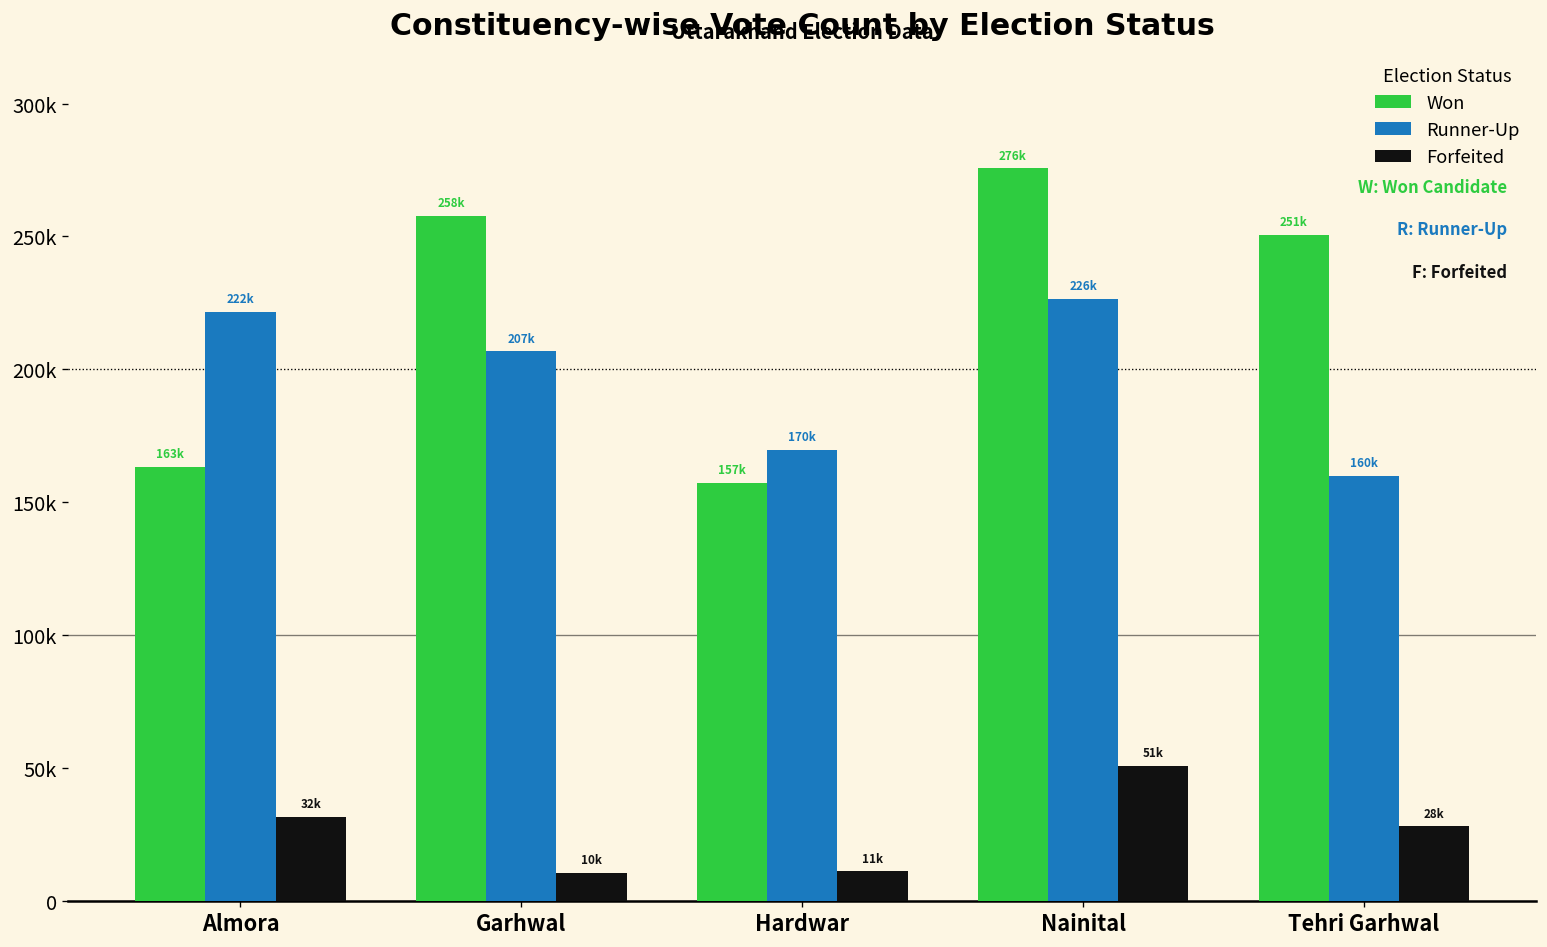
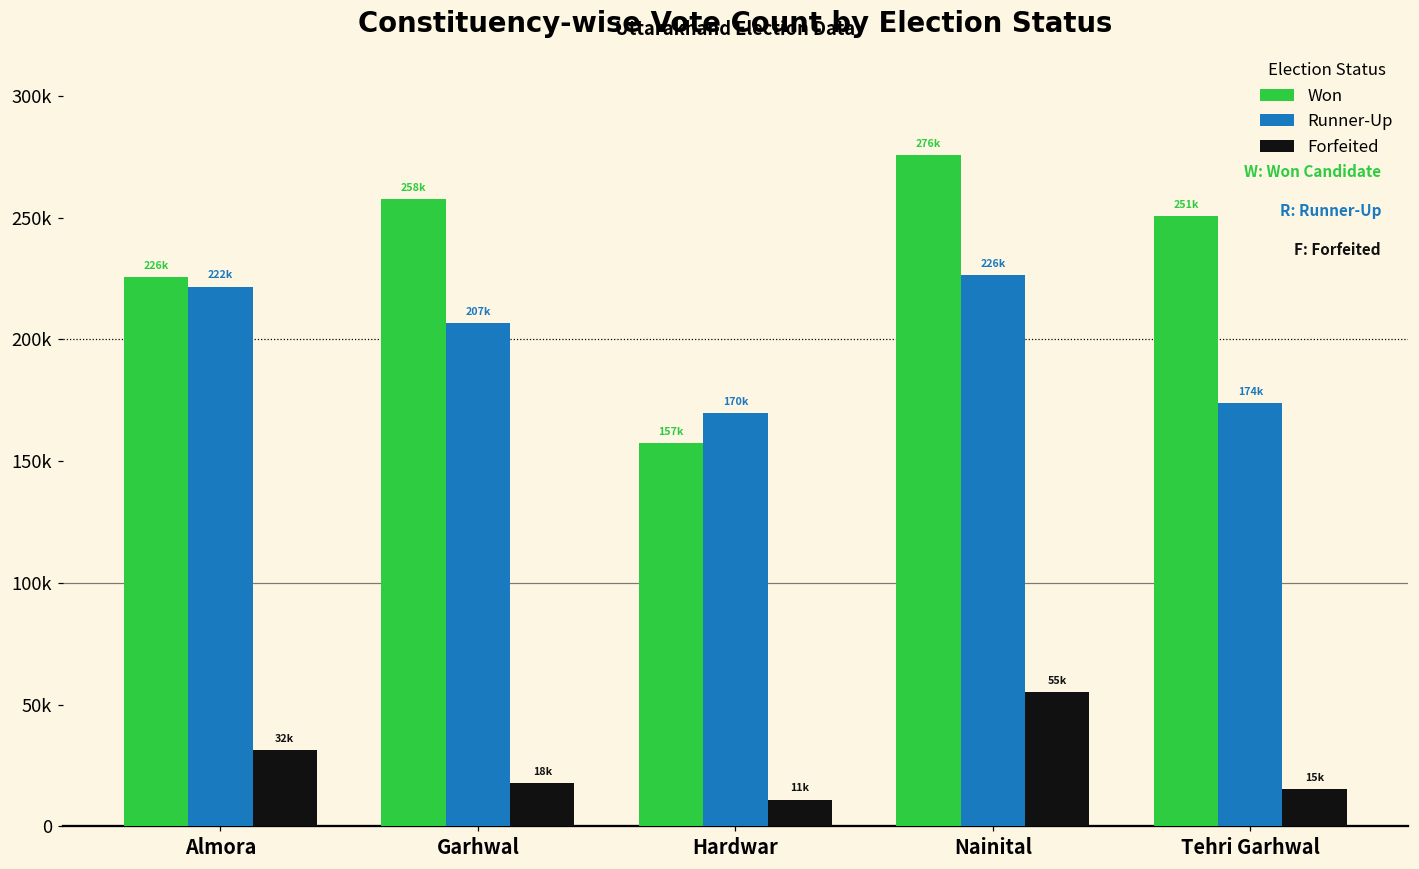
Won, Almora: 163k -> 226k
Forfeited, Garhwal: 10k -> 18k
Forfeited, Nainital: 51k -> 55k
Runner-Up, Tehri Garhwal: 160k -> 174k
Forfeited, Tehri Garhwal: 28k -> 15k
